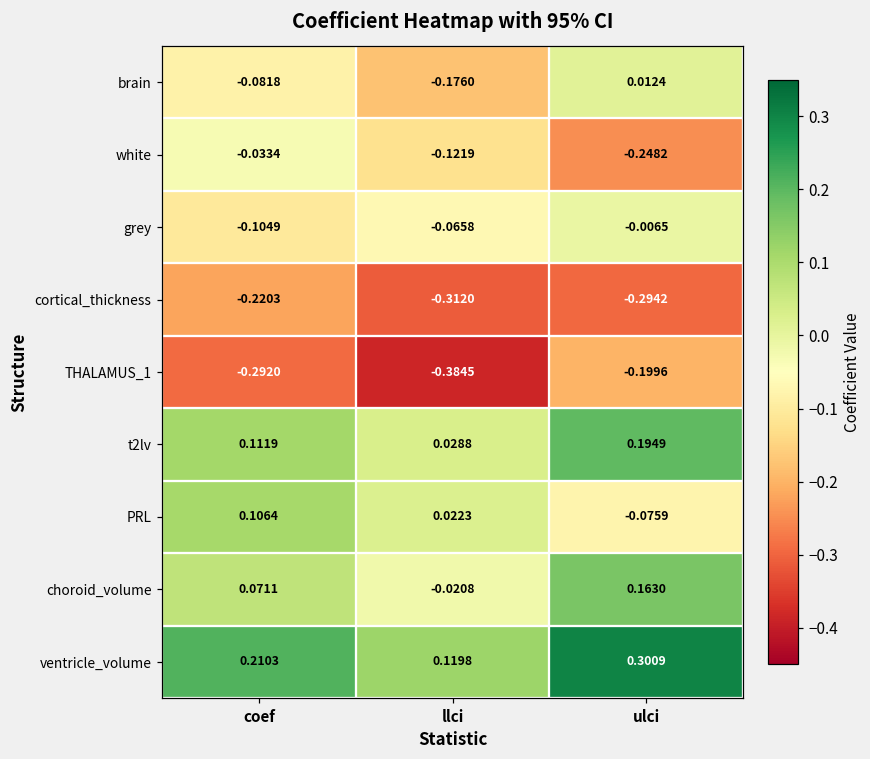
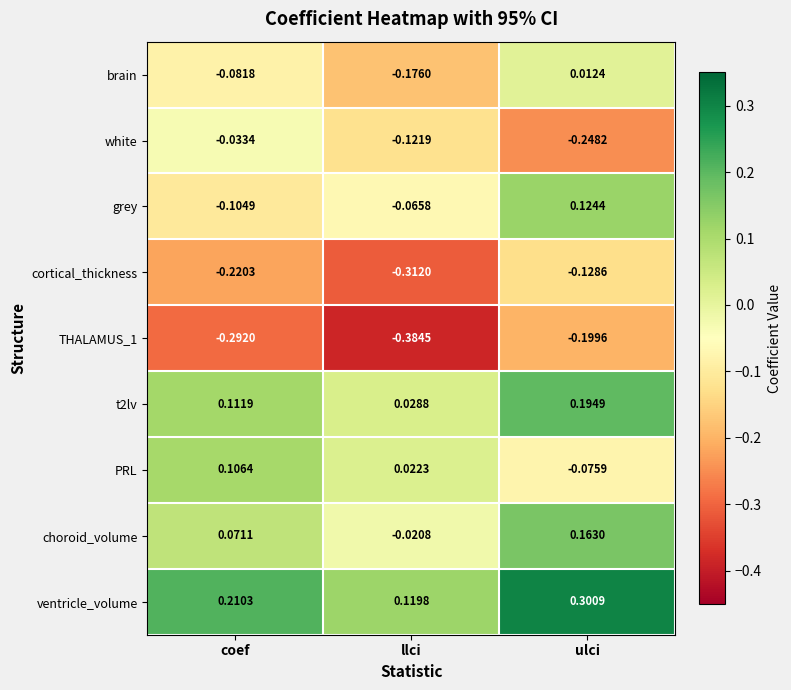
grey, ulci: -0.0065 -> 0.1244
cortical_thickness, ulci: -0.2942 -> -0.1286
